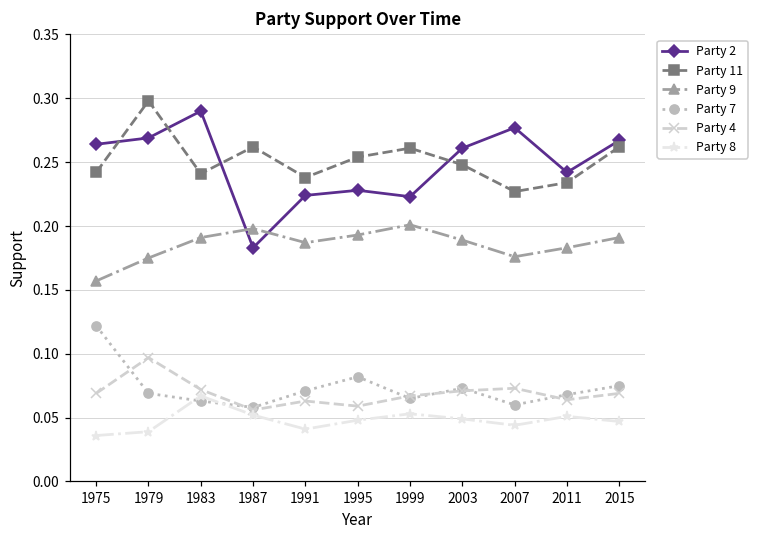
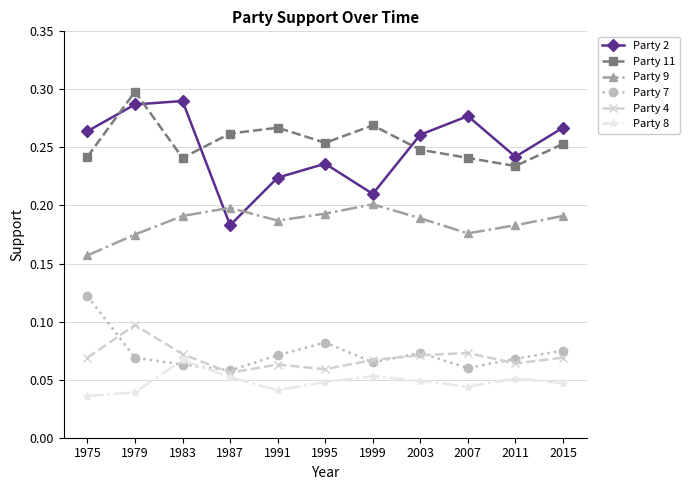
Party 2, 1979: 0.269 -> 0.287
Party 11, 1991: 0.238 -> 0.267
Party 2, 1995: 0.228 -> 0.236
Party 2, 1999: 0.223 -> 0.210
Party 11, 1999: 0.261 -> 0.269
Party 11, 2007: 0.227 -> 0.241
Party 11, 2015: 0.262 -> 0.253
